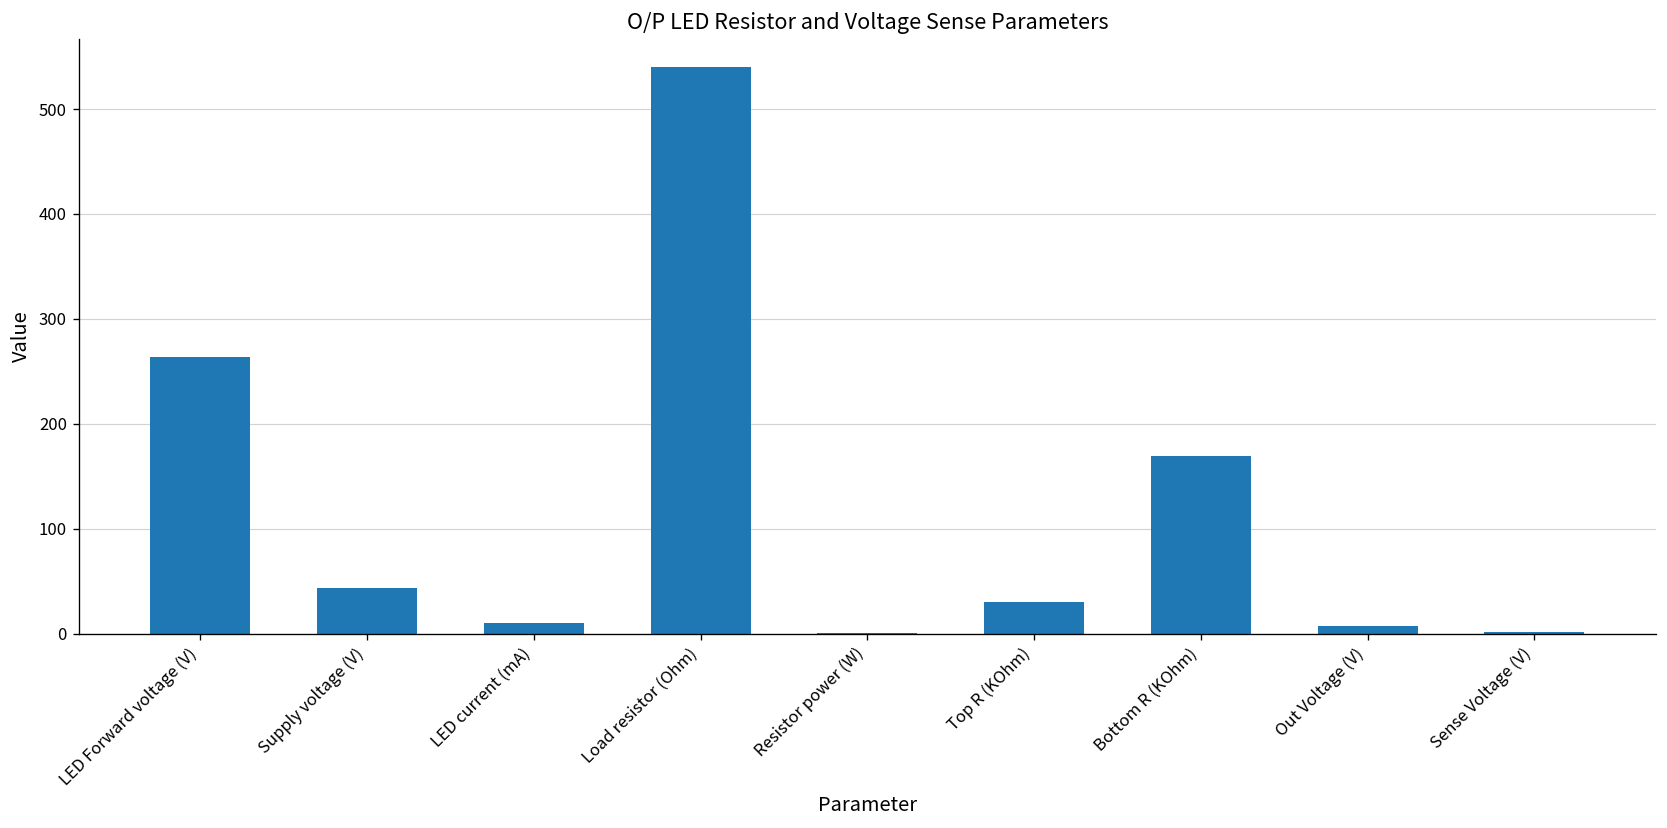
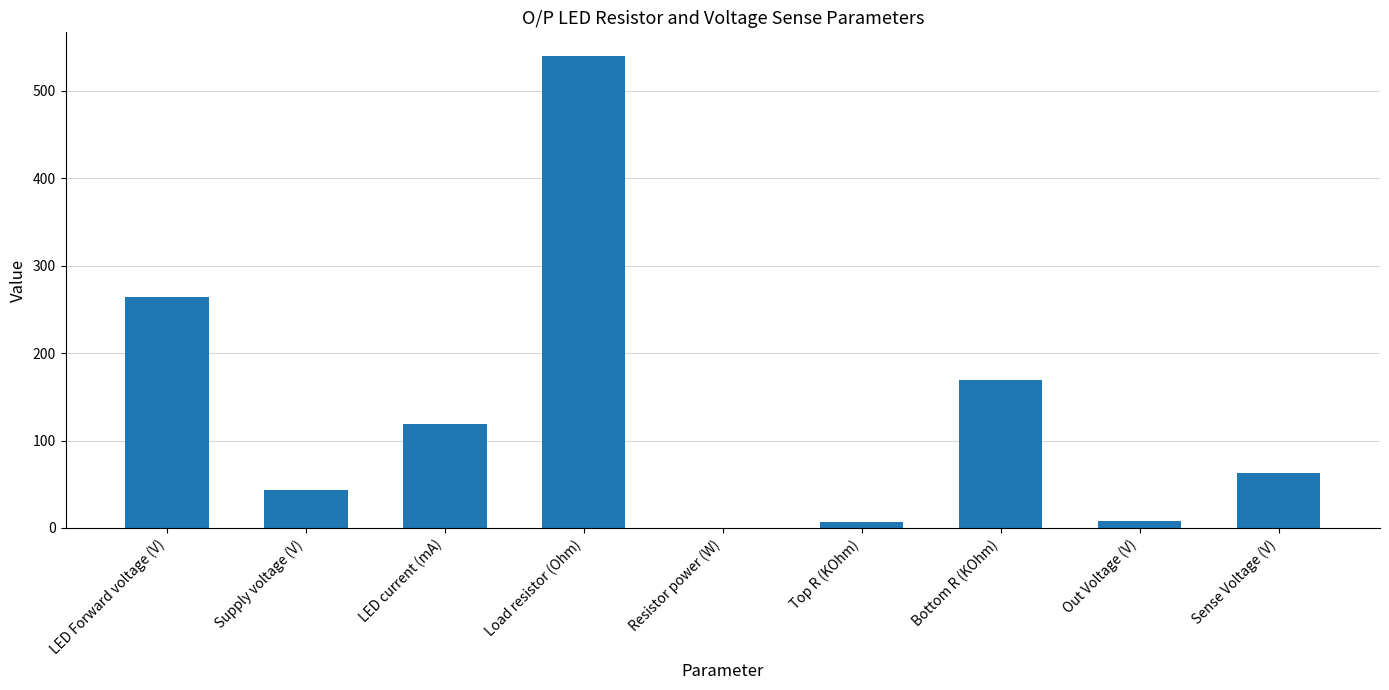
LED current (mA): 10 -> 120
Top R (KOhm): 30 -> 10
Sense Voltage (V): 0 -> 60
